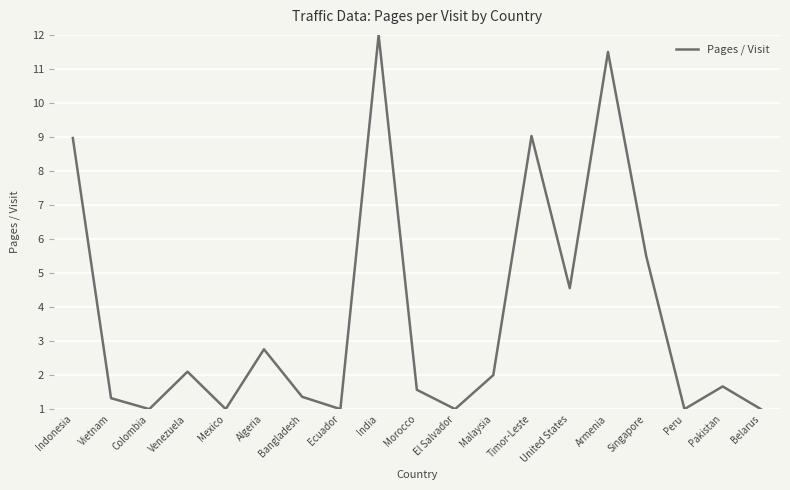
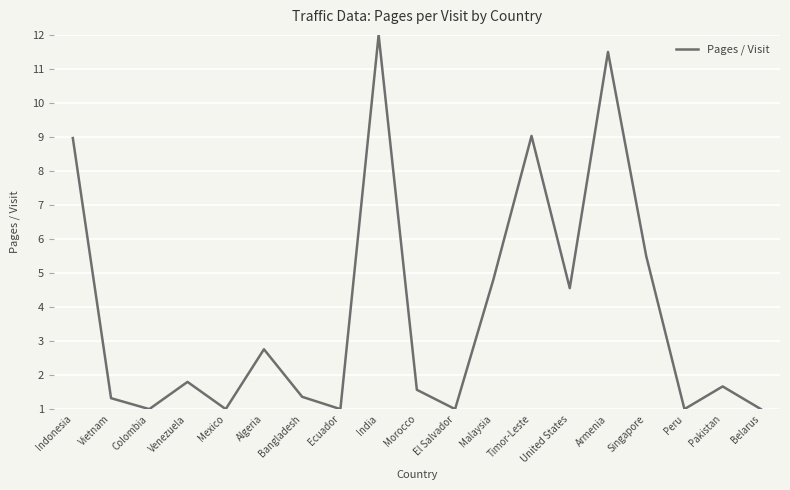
Venezuela: 2.1 -> 1.8
Malaysia: 2.0 -> 4.8
